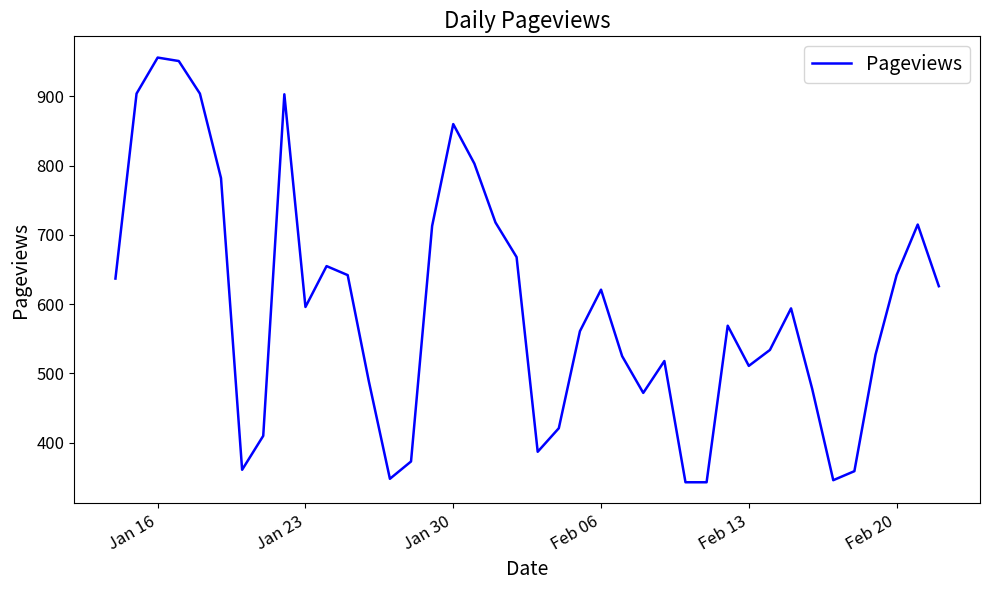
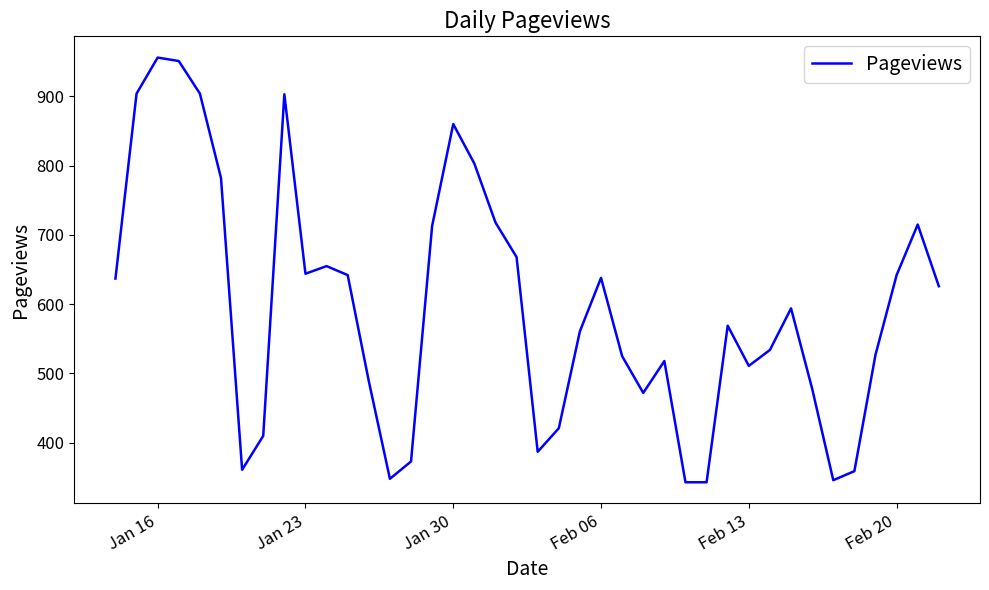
Jan 23: 600 -> 640
Feb 06: 620 -> 640
